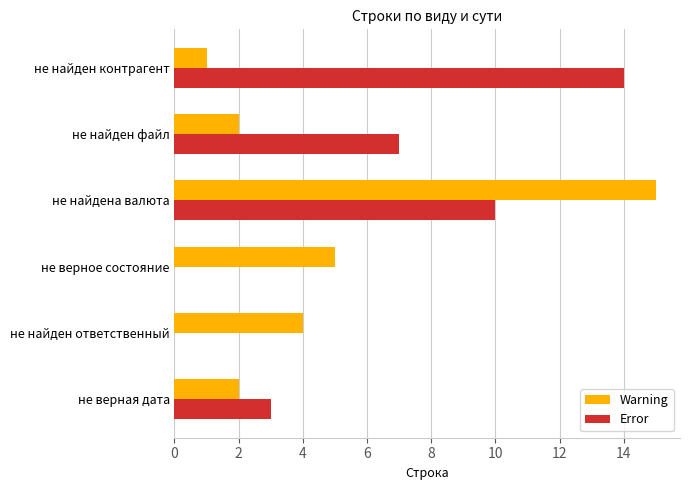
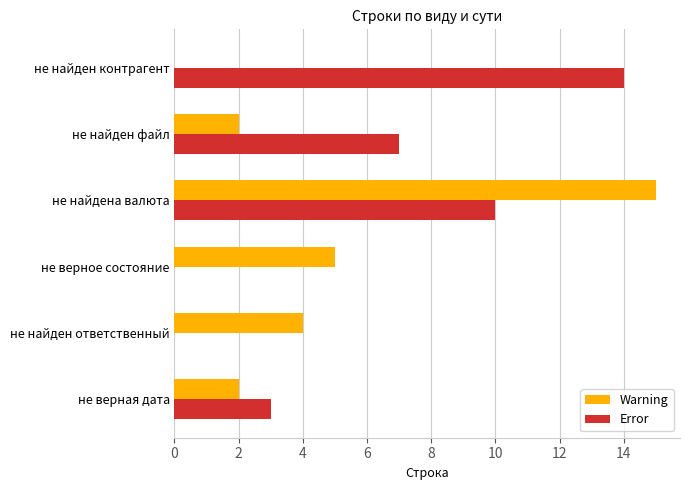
Warning, не найден контрагент: 1 -> 0
